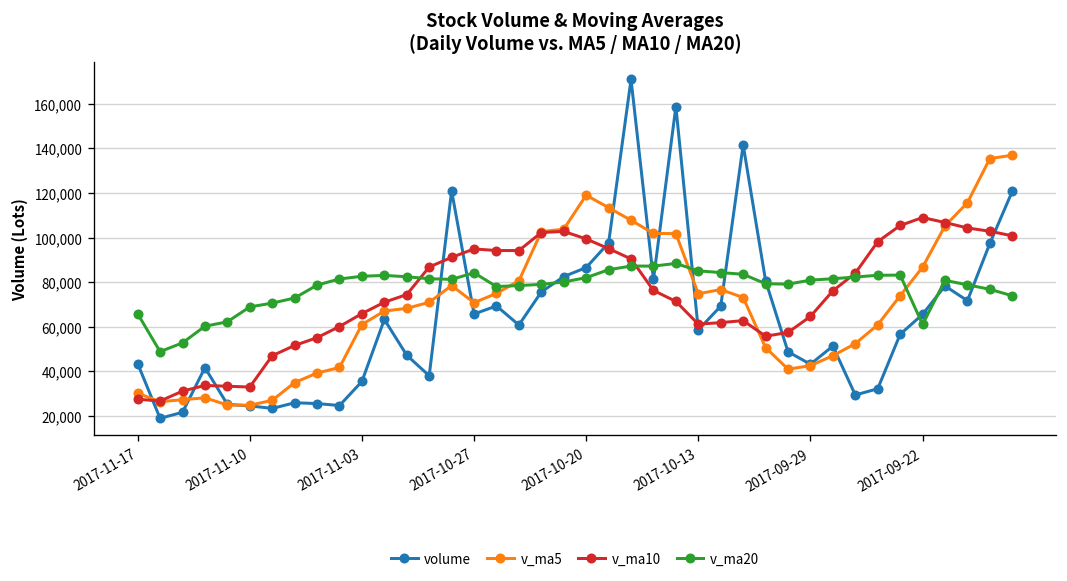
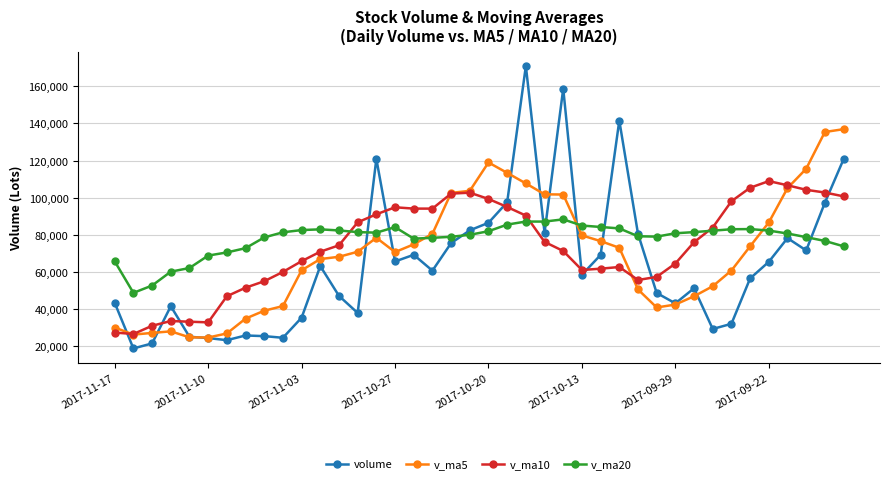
v_ma5, 2017-10-13: 75,000 -> 80,000
v_ma20, 2017-09-22: 61,000 -> 82,000
